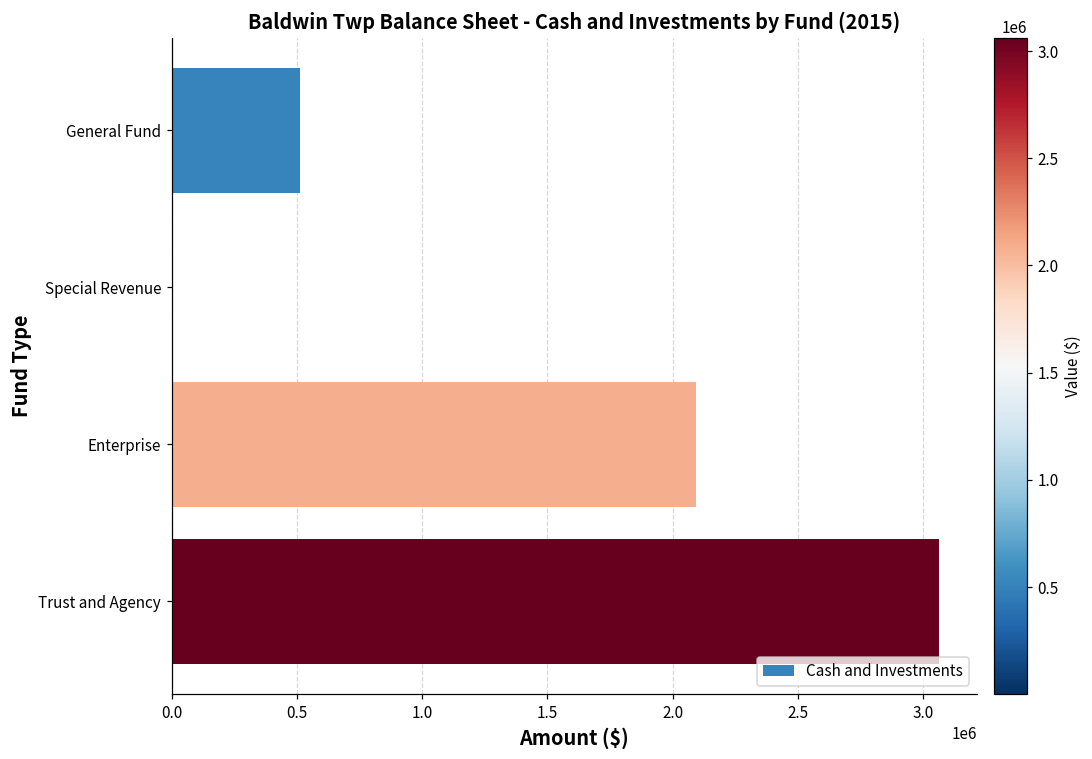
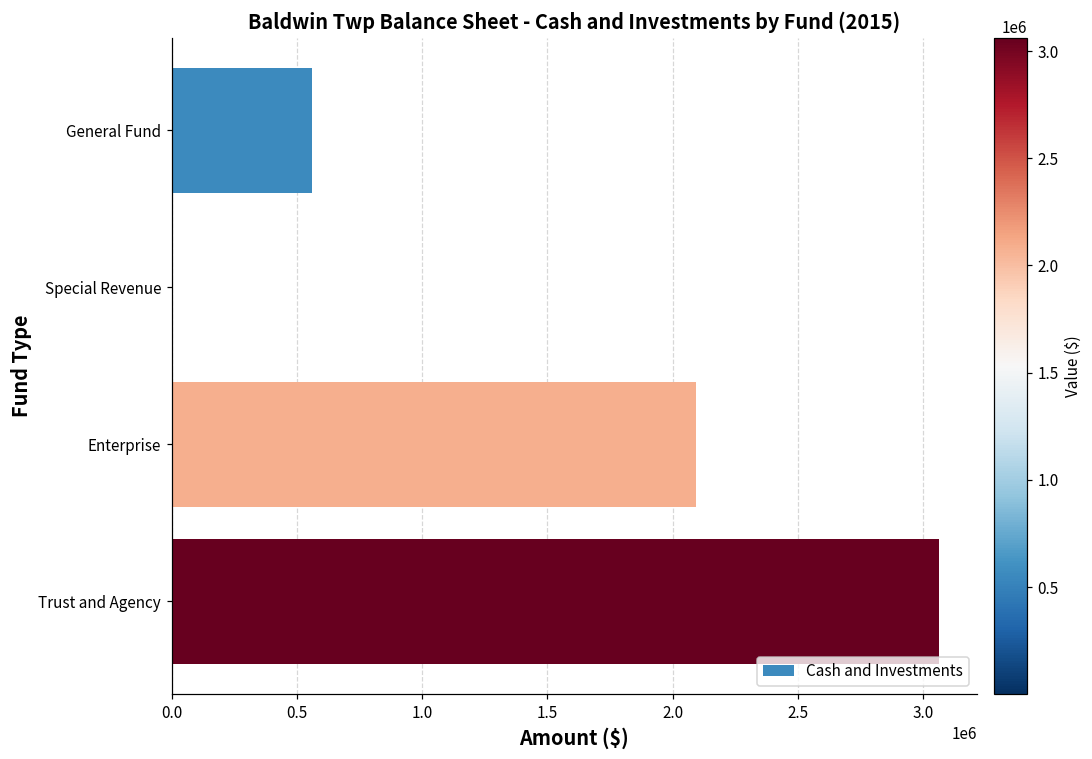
General Fund: 510000 -> 560000
